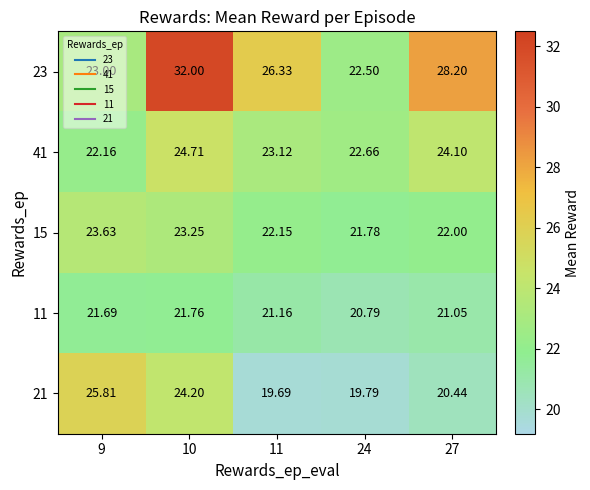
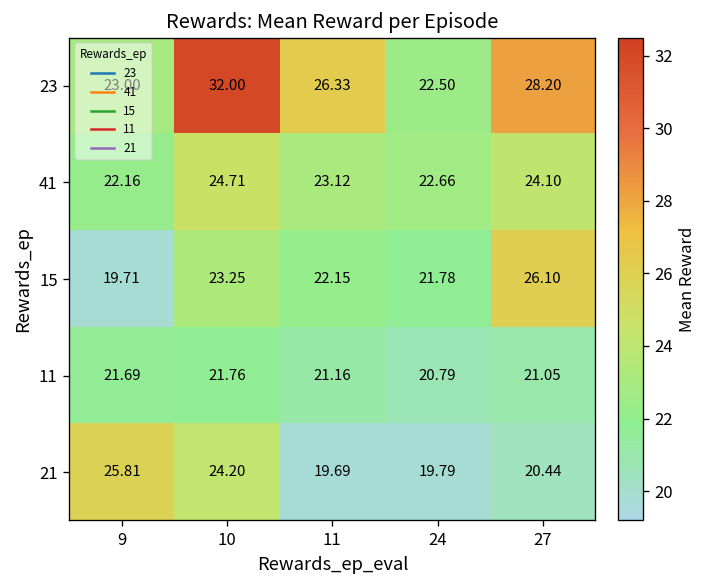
15, 9: 23.63 -> 19.71
15, 27: 22.00 -> 26.10
